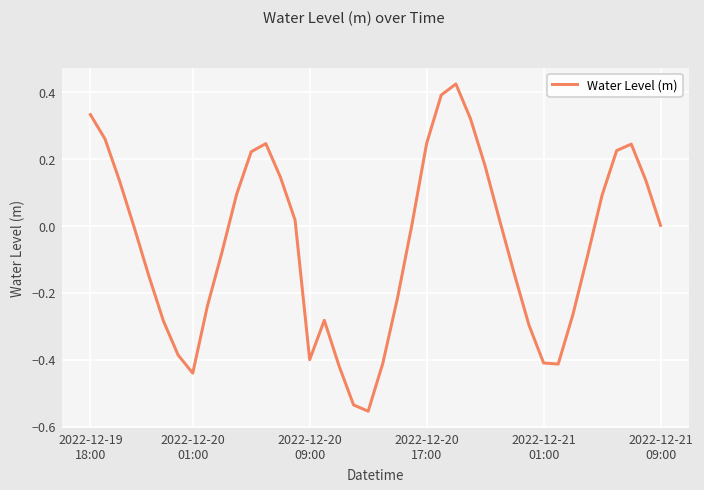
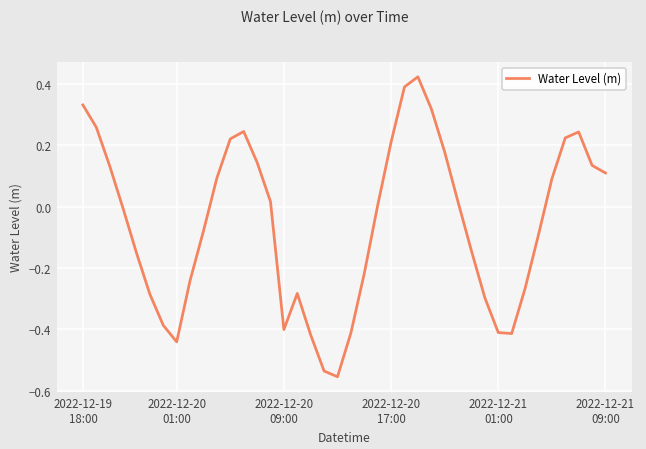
2022-12-20 17:00: 0.25 -> 0.21
2022-12-21 09:00: 0.00 -> 0.11
